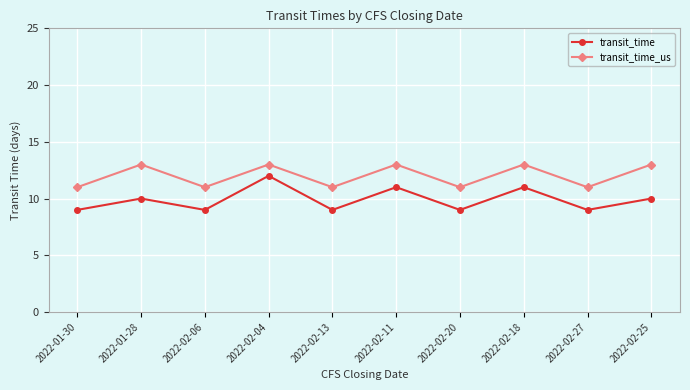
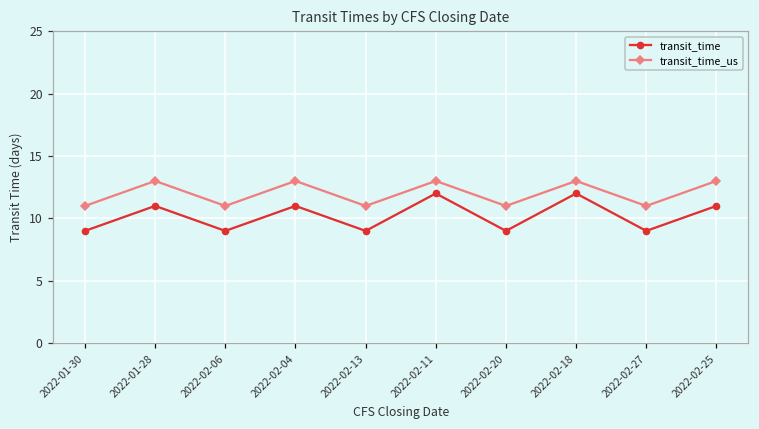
transit_time, 2022-01-28: 10 -> 11
transit_time, 2022-02-04: 12 -> 11
transit_time, 2022-02-11: 11 -> 12
transit_time, 2022-02-18: 11 -> 12
transit_time, 2022-02-25: 10 -> 11
